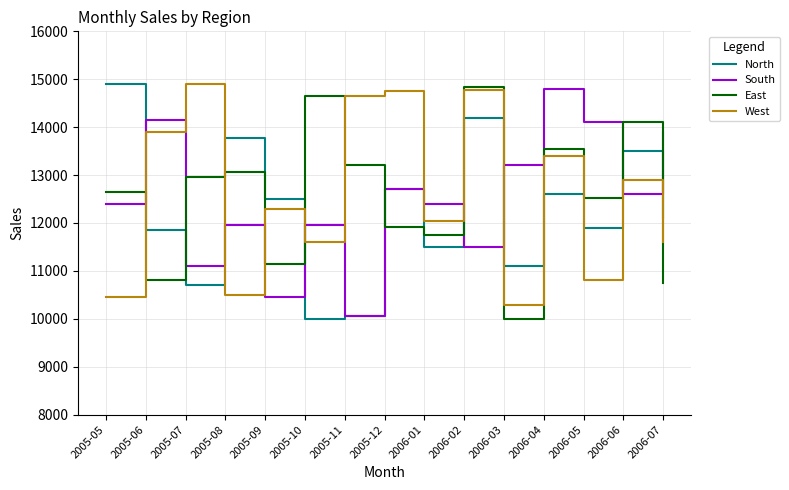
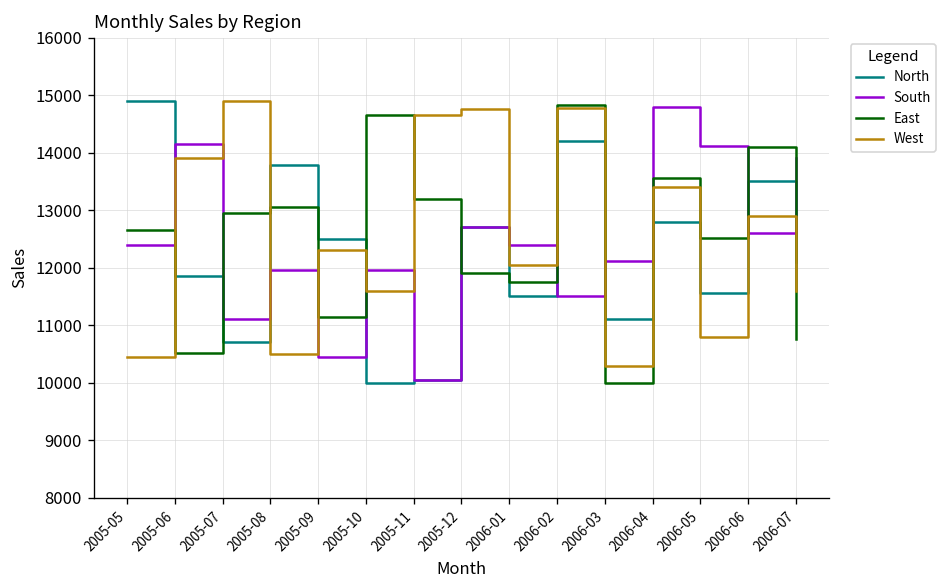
East, 2005-06: 10800 -> 10500
South, 2006-03: 13200 -> 12100
North, 2006-04: 12600 -> 12800
North, 2006-05: 11900 -> 11600
